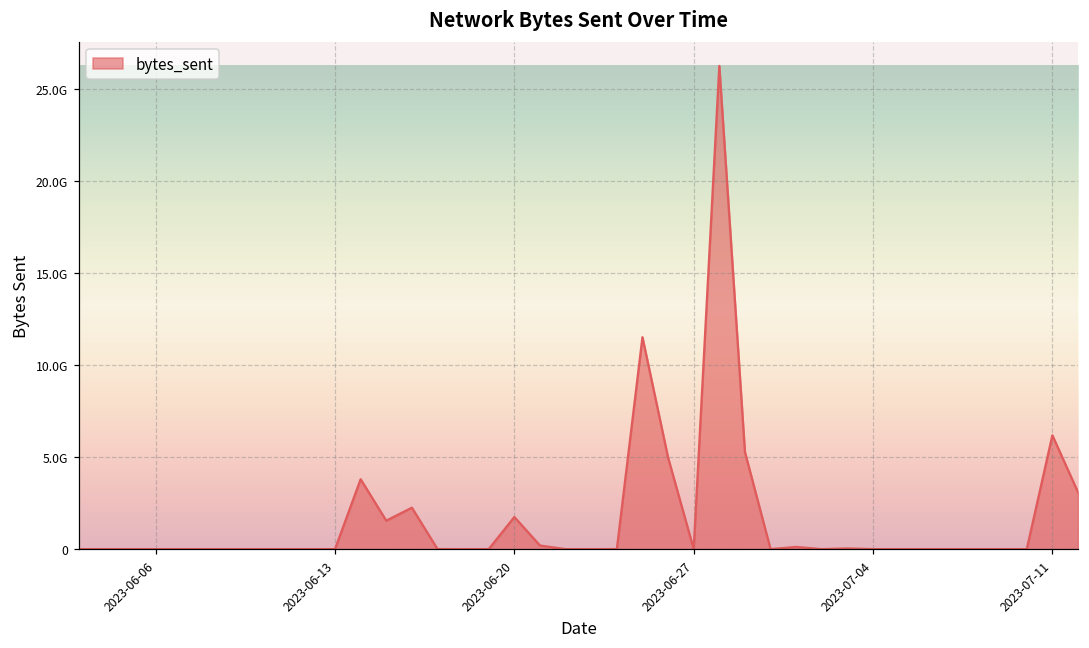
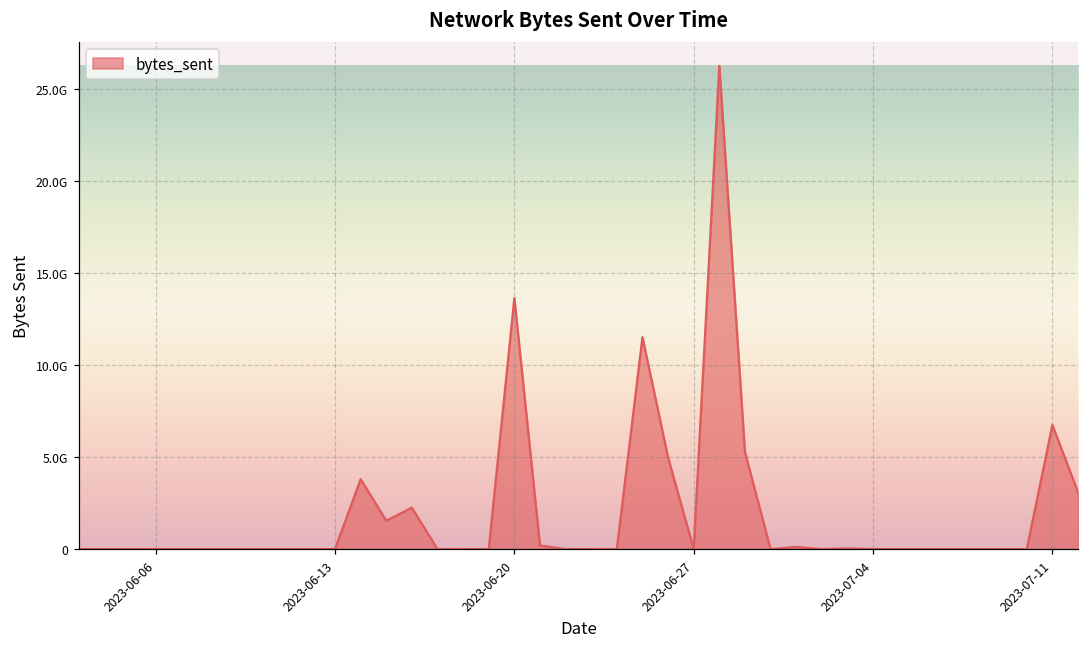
2023-06-20: 1700000000 -> 13600000000
2023-07-11: 6200000000 -> 6700000000
